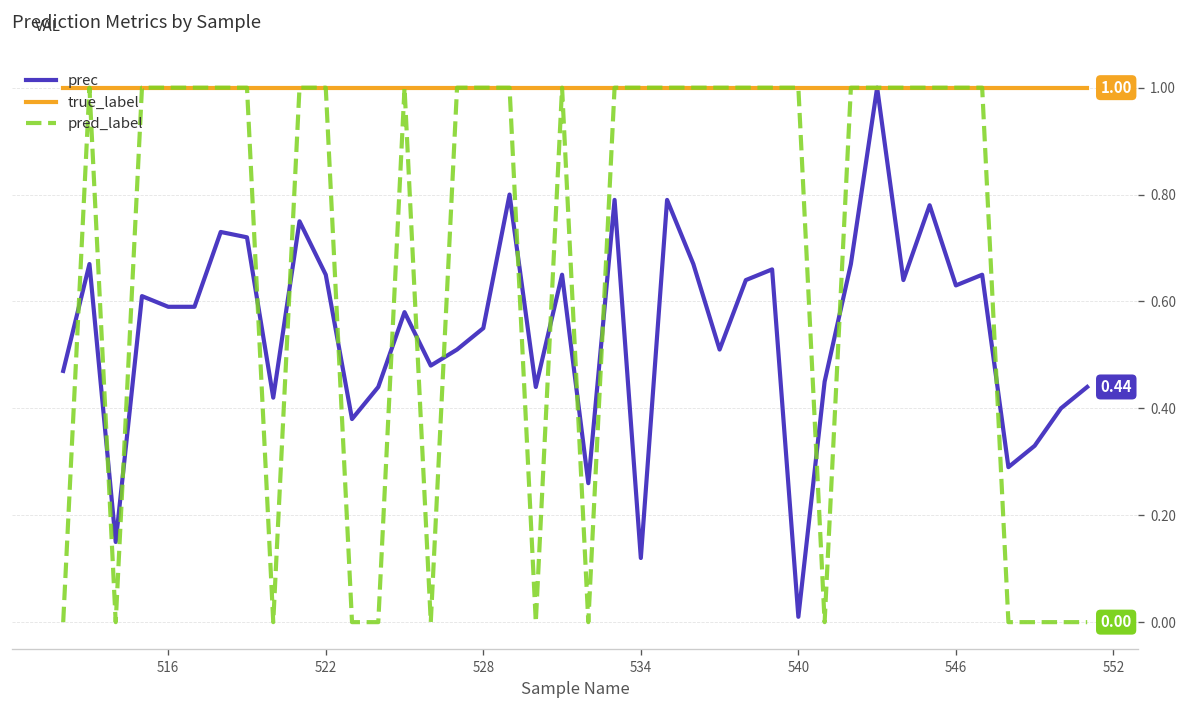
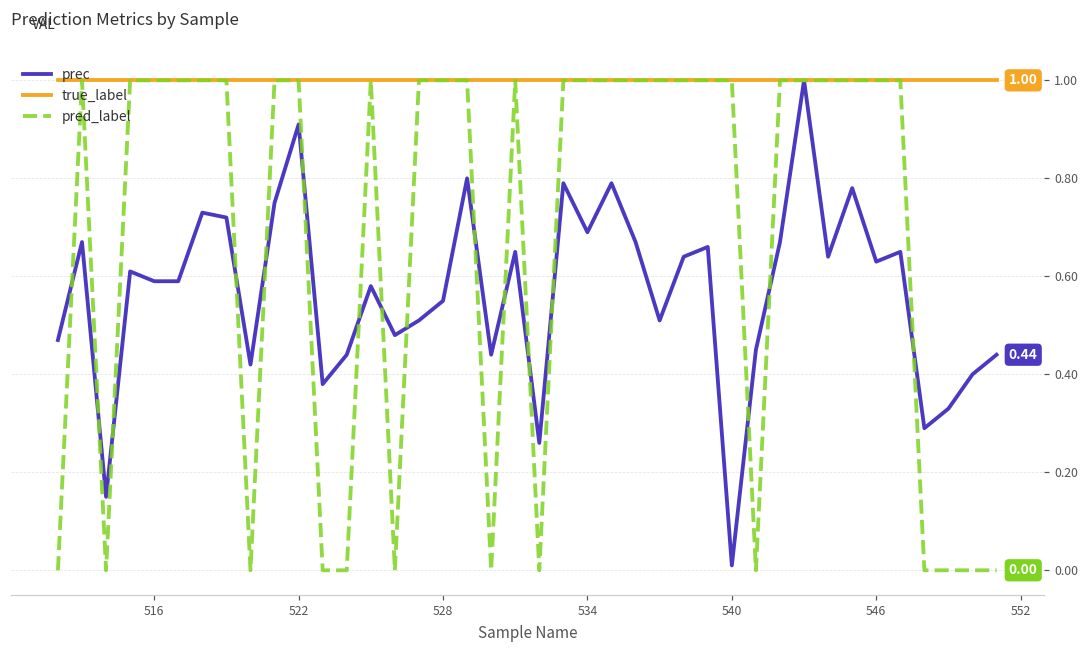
prec, 522: 0.65 -> 0.91
prec, 534: 0.12 -> 0.69
